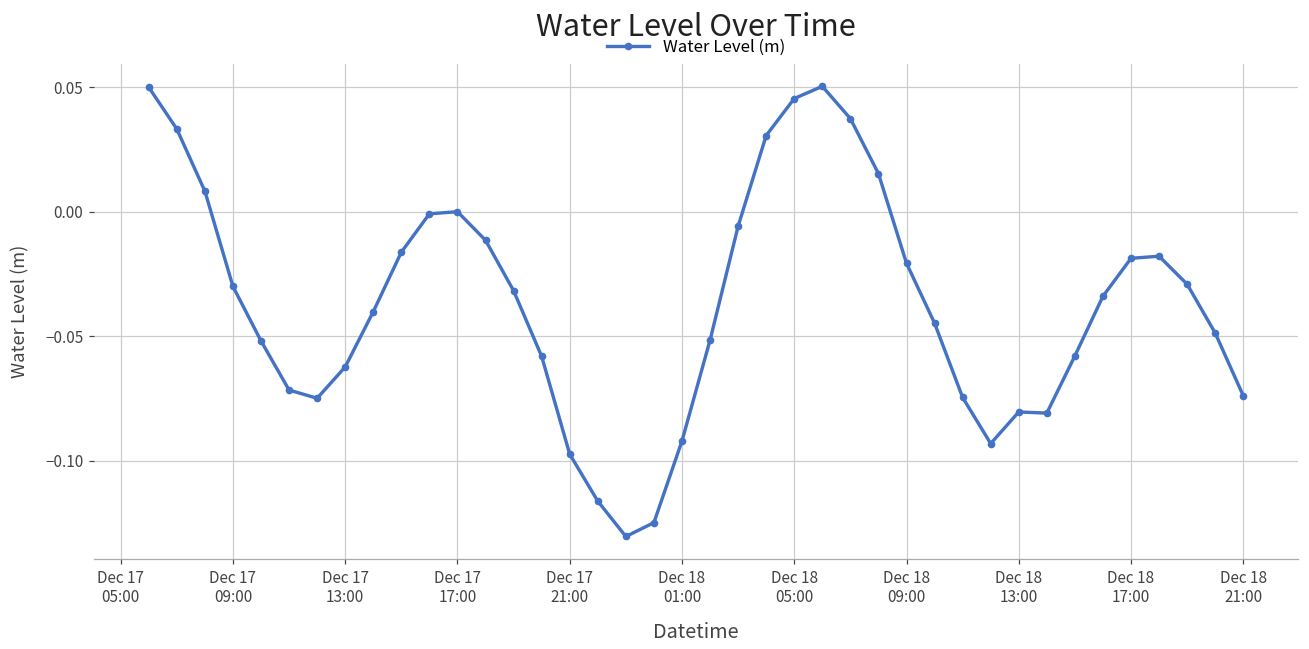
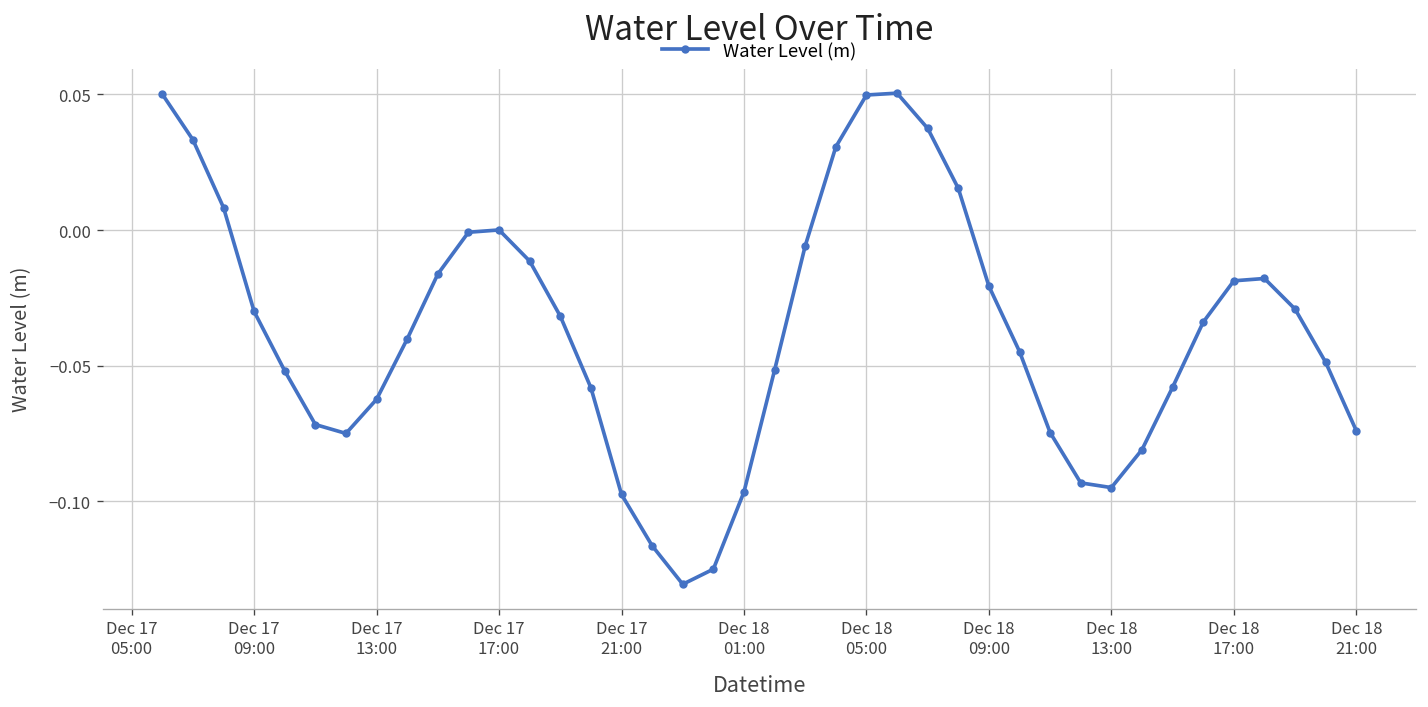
Dec 18 01:00: -0.092 -> -0.097
Dec 18 05:00: 0.046 -> 0.050
Dec 18 13:00: -0.080 -> -0.095
